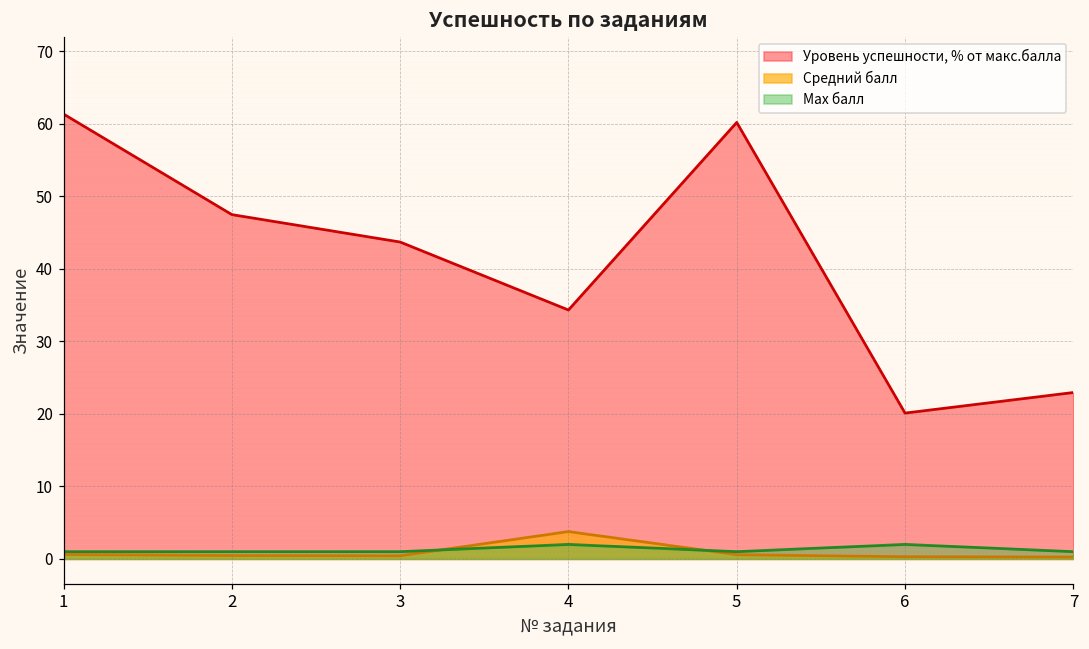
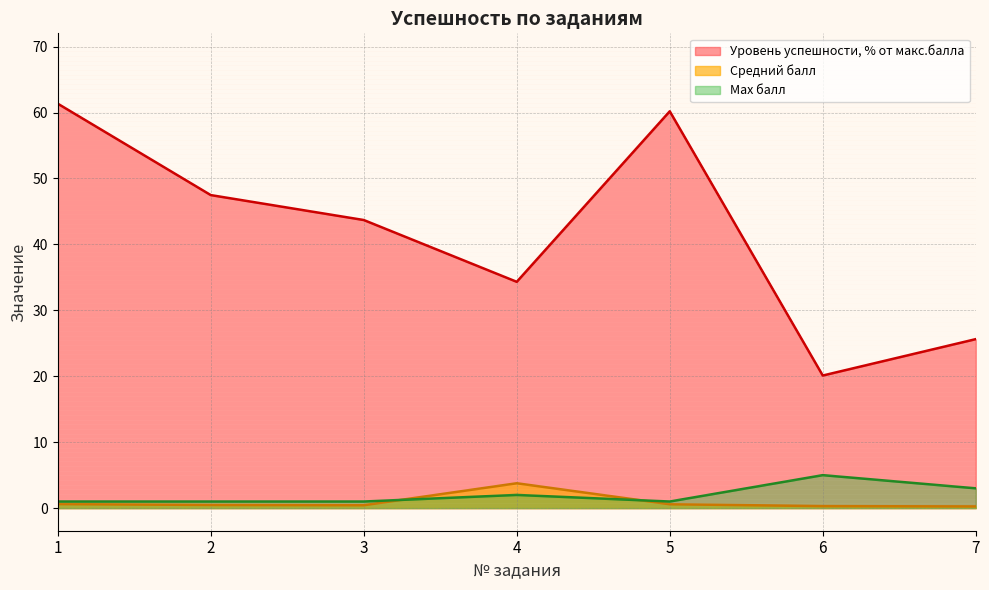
Max балл, 6: 2 -> 5
Уровень успешности, % от макс.балла, 7: 23 -> 26
Max балл, 7: 1 -> 3
